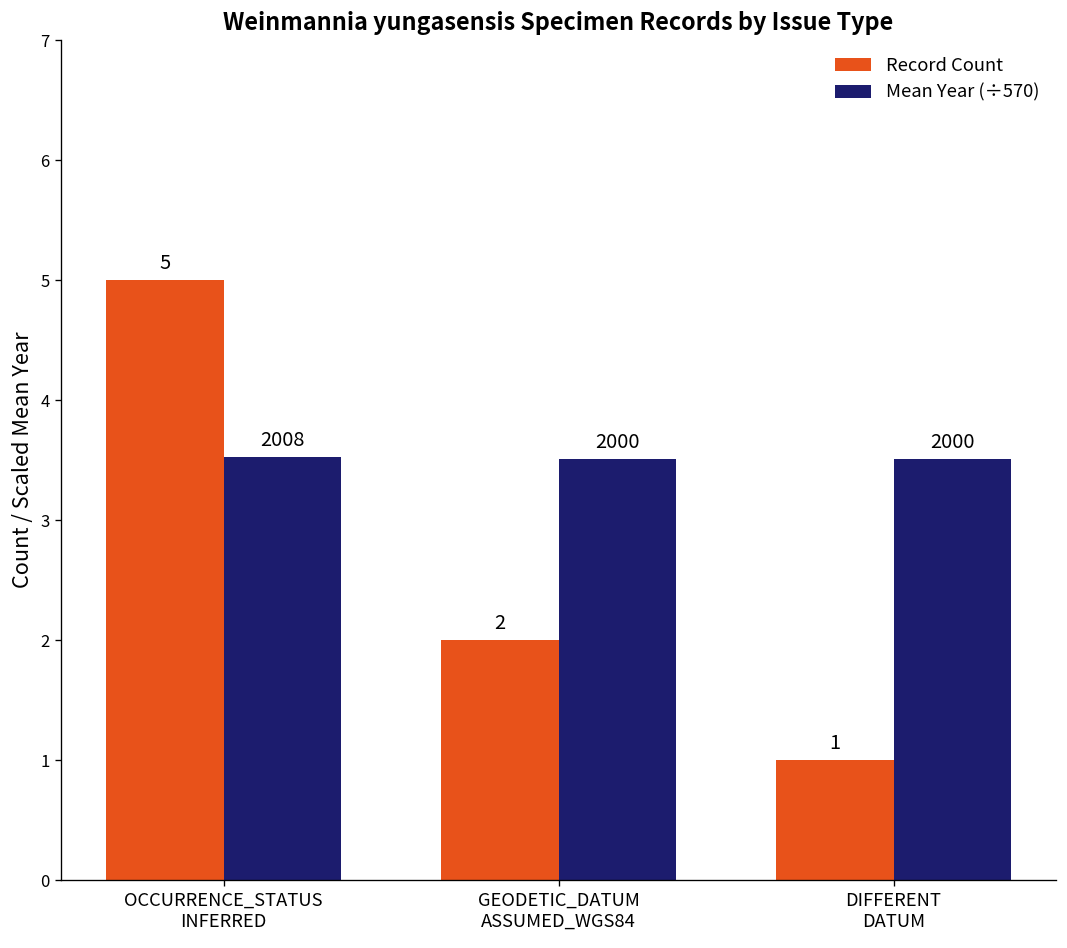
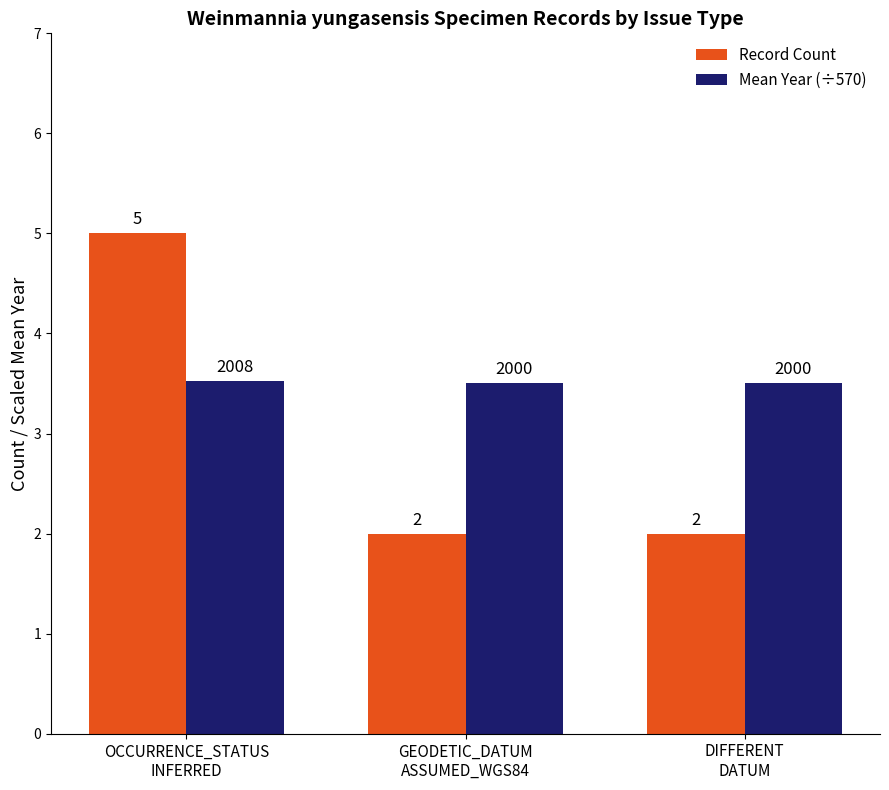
Record Count, DIFFERENT DATUM: 1 -> 2
